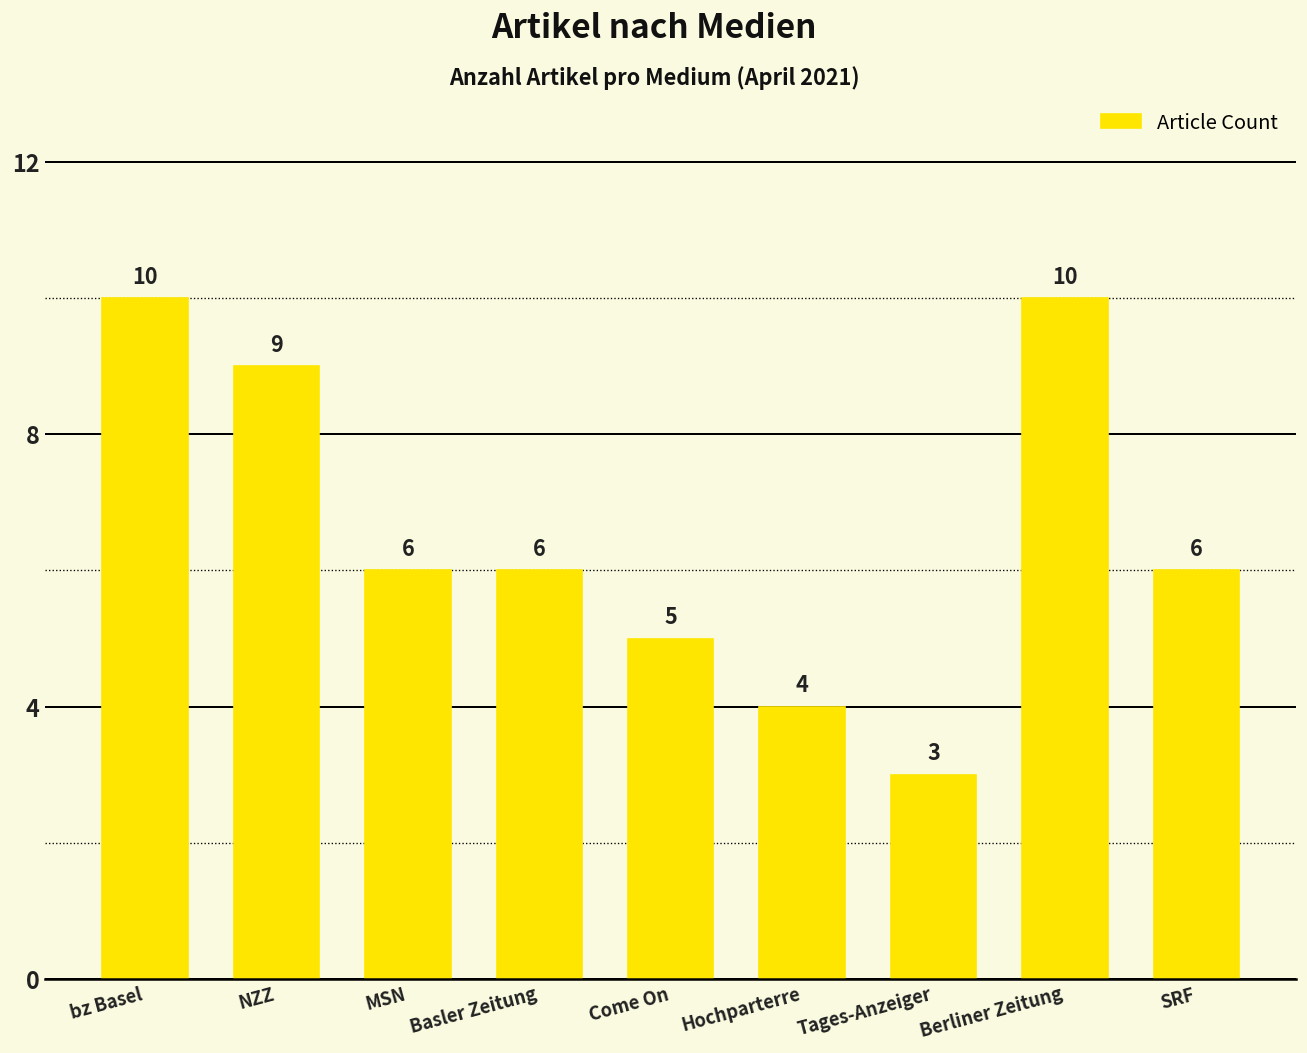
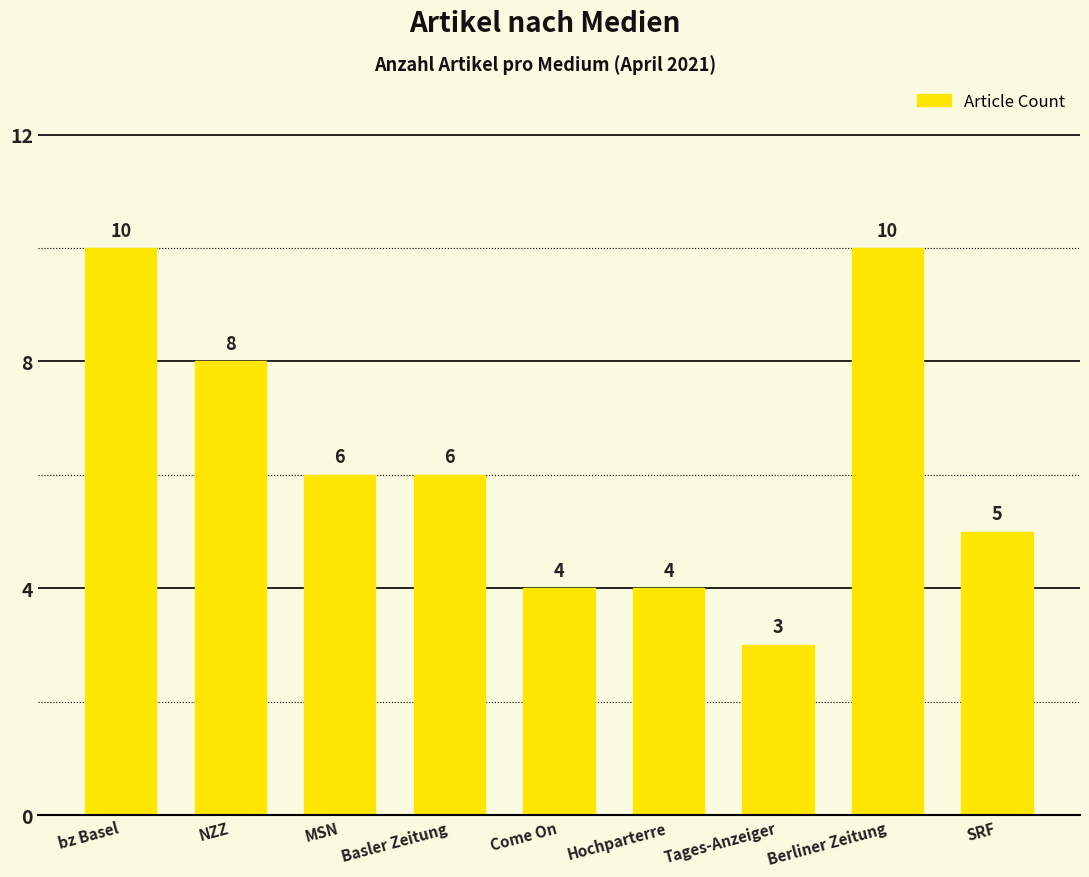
NZZ: 9 -> 8
Come On: 5 -> 4
SRF: 6 -> 5
